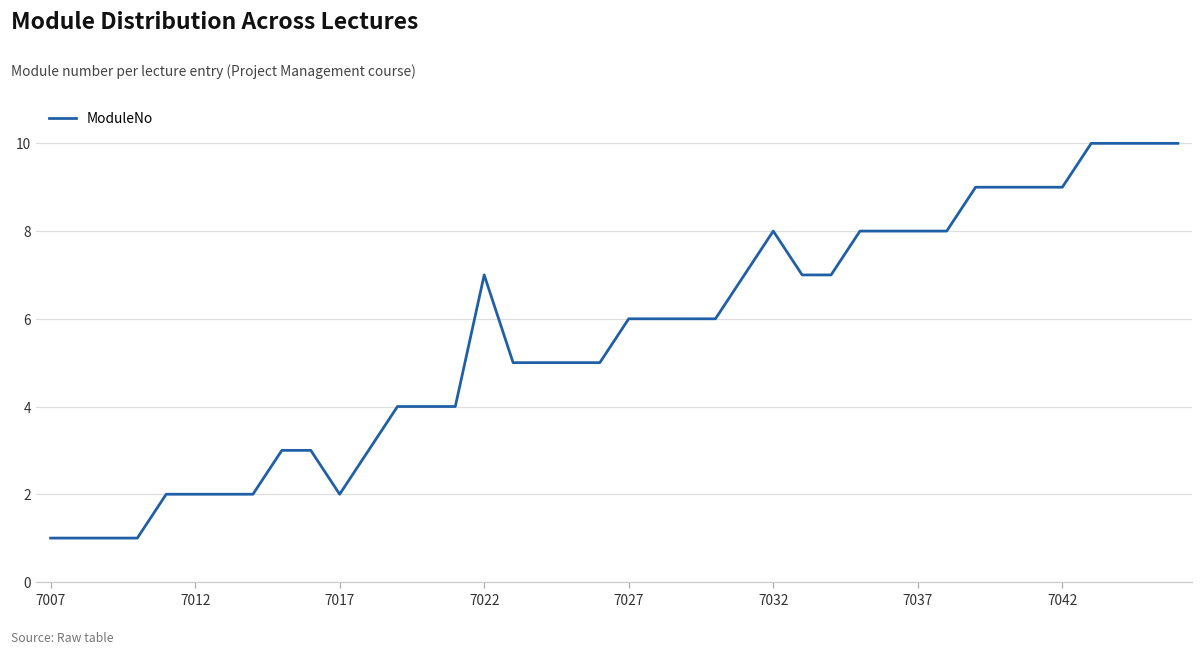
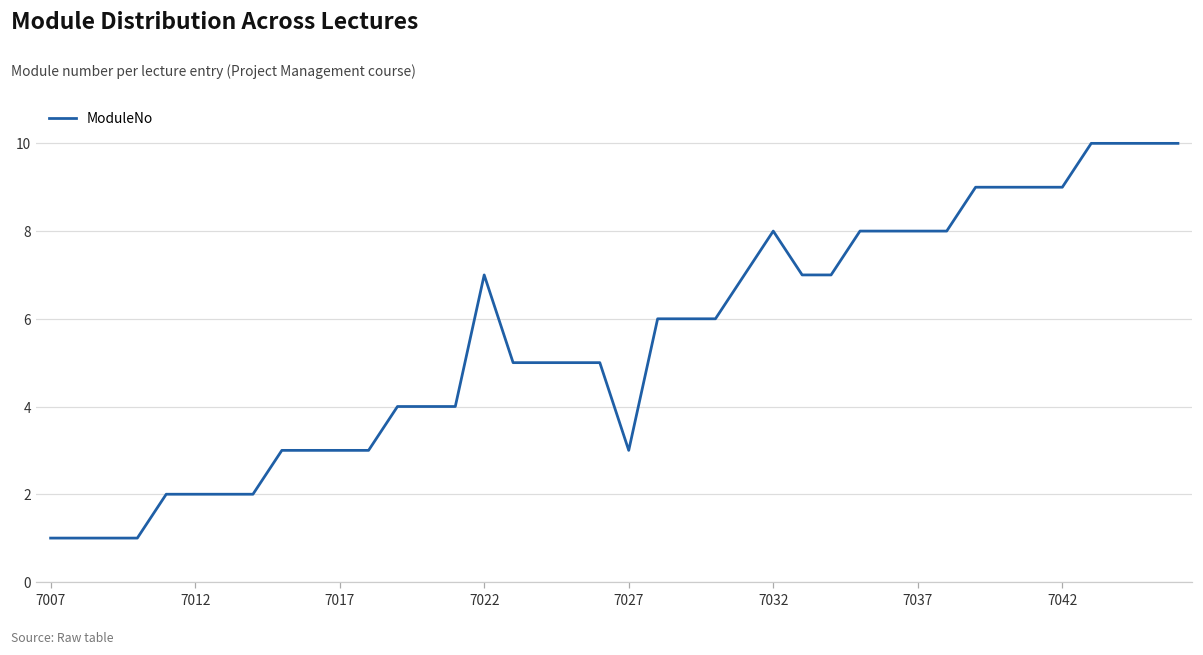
7017: 2 -> 3
7027: 6 -> 3
